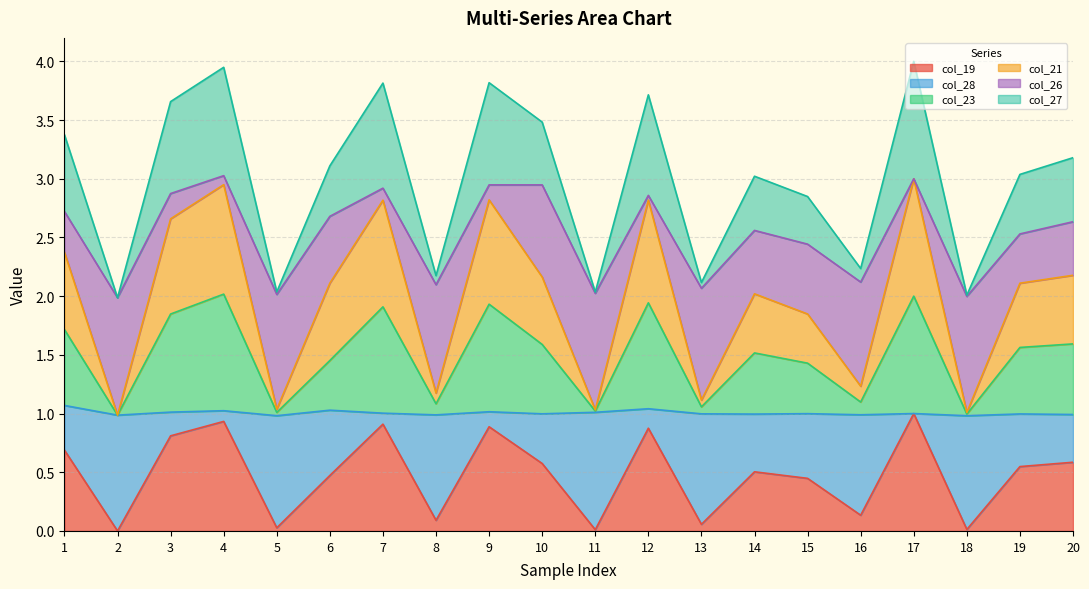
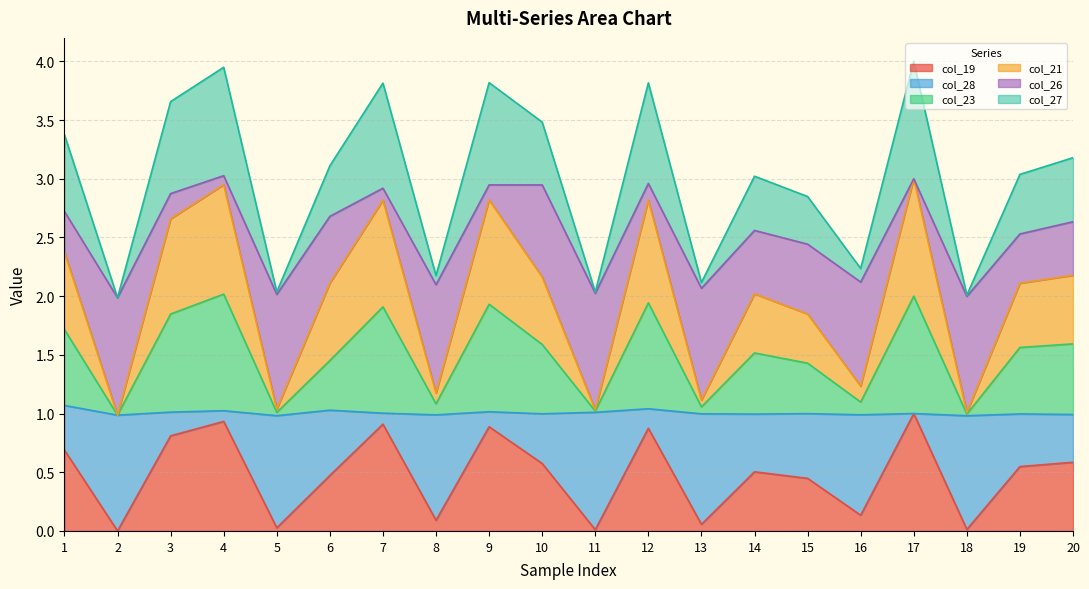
col_26, 12: 0.04 -> 0.14
